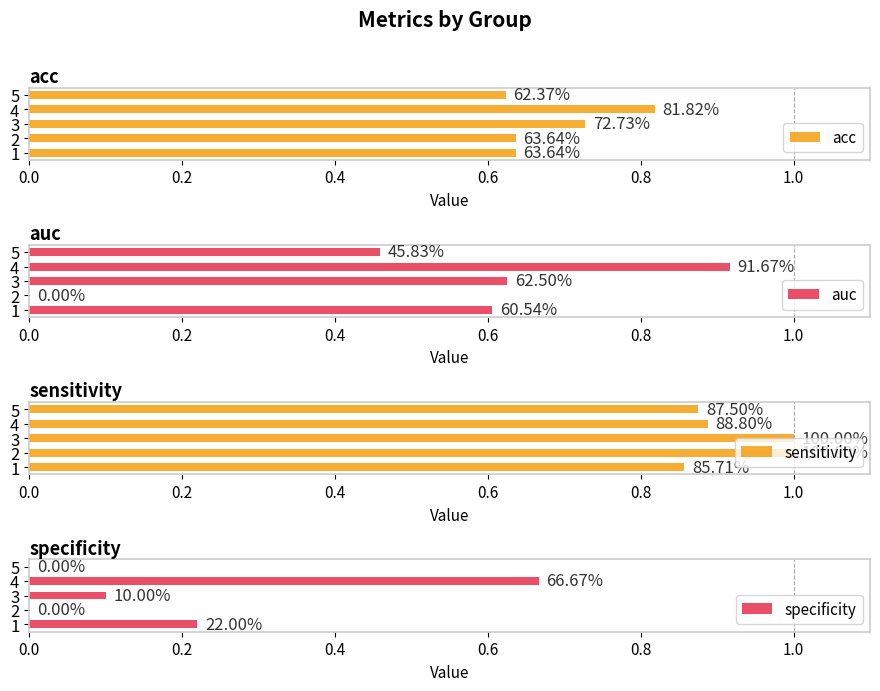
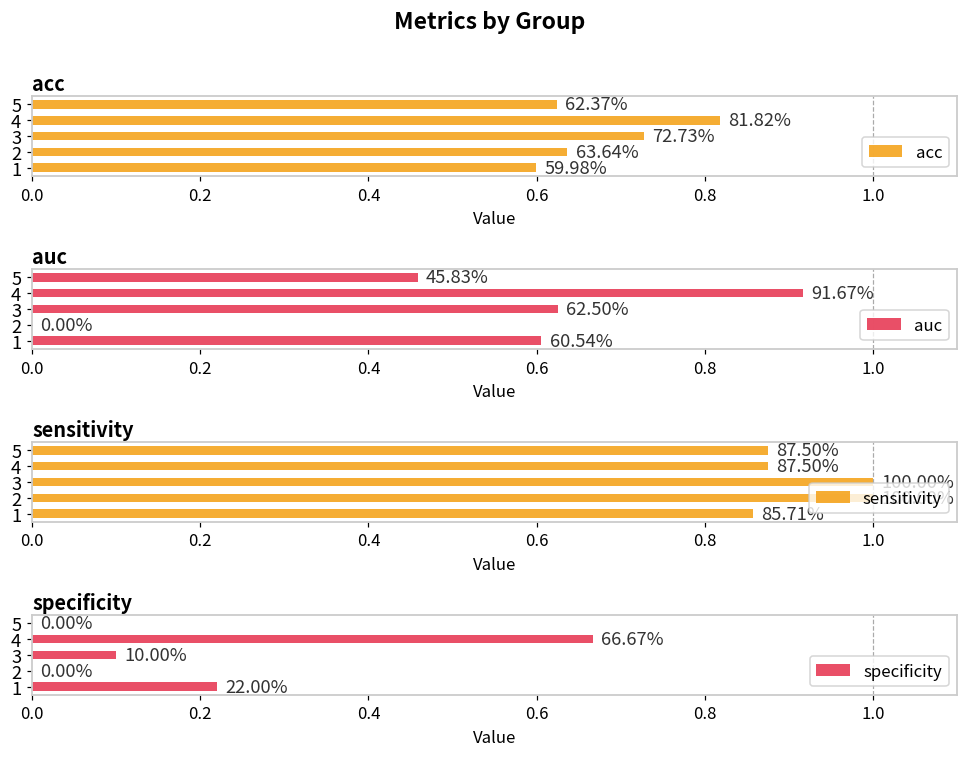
acc, 1: 63.64% -> 59.98%
sensitivity, 4: 88.80% -> 87.50%
